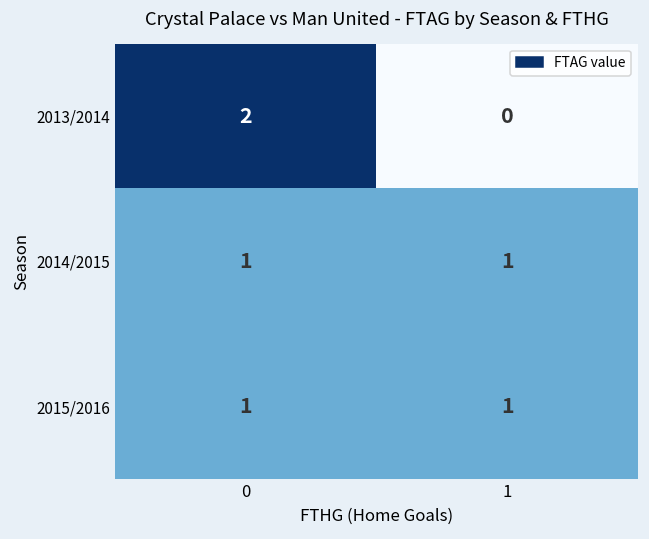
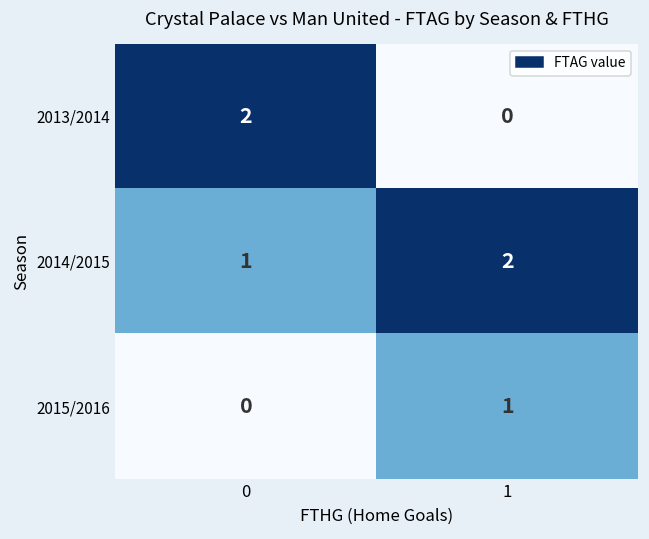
2014/2015, 1: 1 -> 2
2015/2016, 0: 1 -> 0
